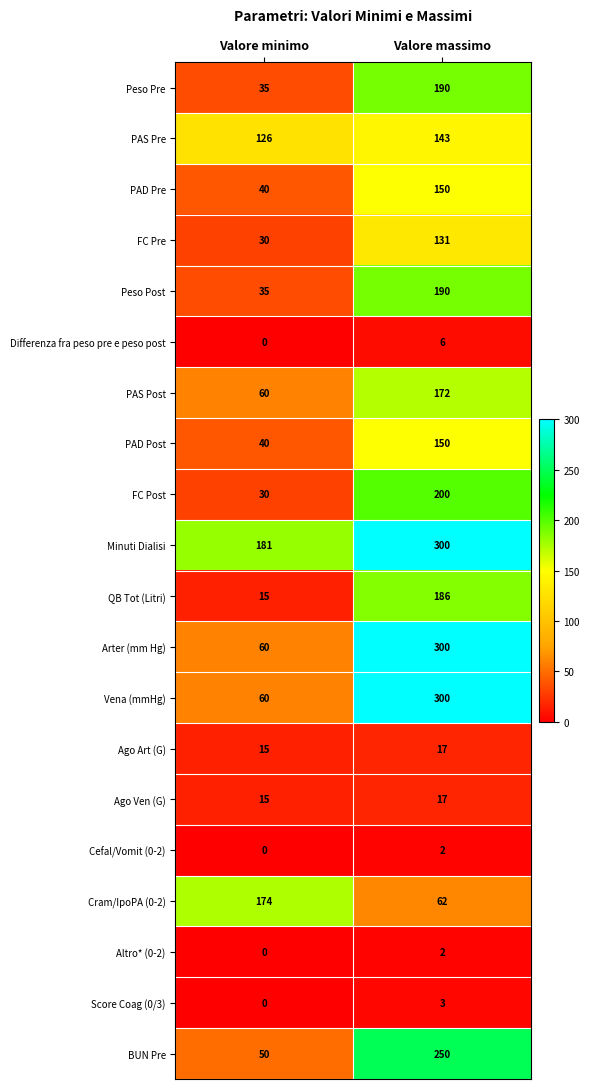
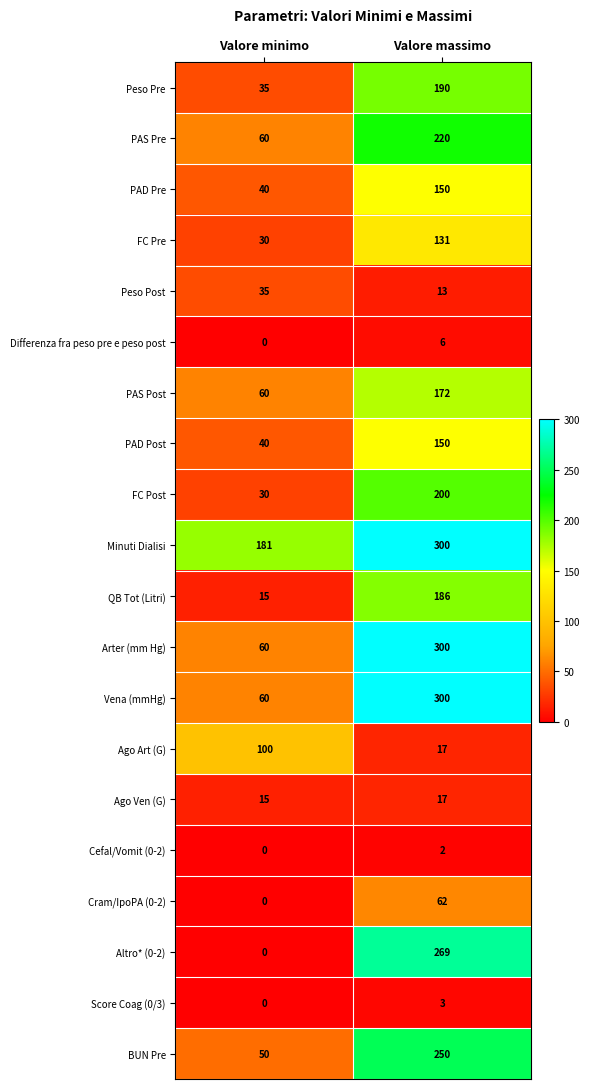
PAS Pre, Valore minimo: 126 -> 60
PAS Pre, Valore massimo: 143 -> 220
Peso Post, Valore massimo: 190 -> 13
Ago Art (G), Valore minimo: 15 -> 100
Cram/IpoPA (0-2), Valore minimo: 174 -> 0
Altro* (0-2), Valore massimo: 2 -> 269
